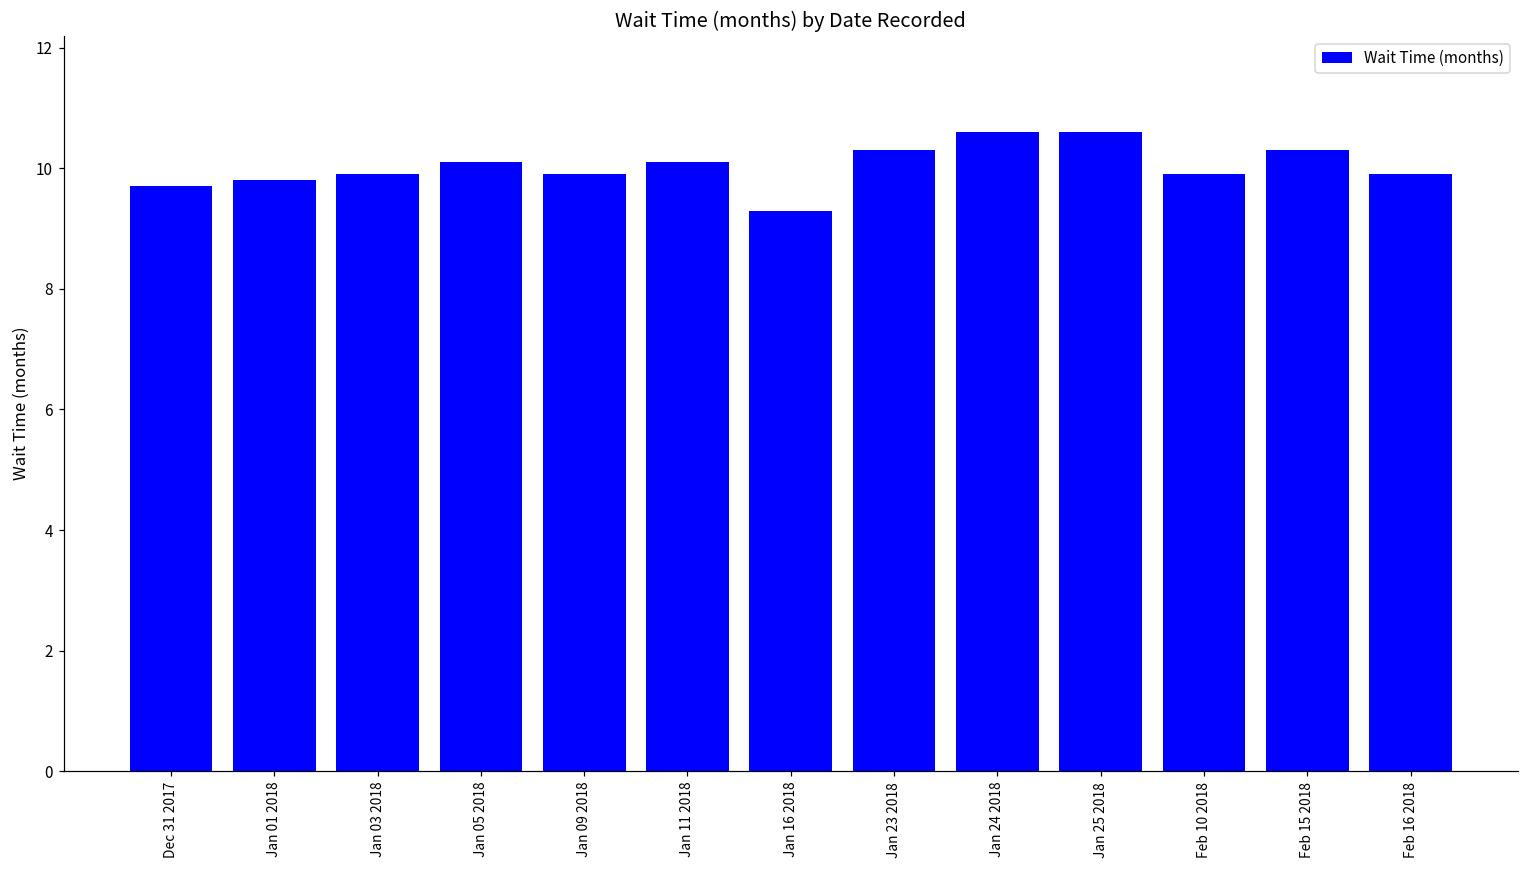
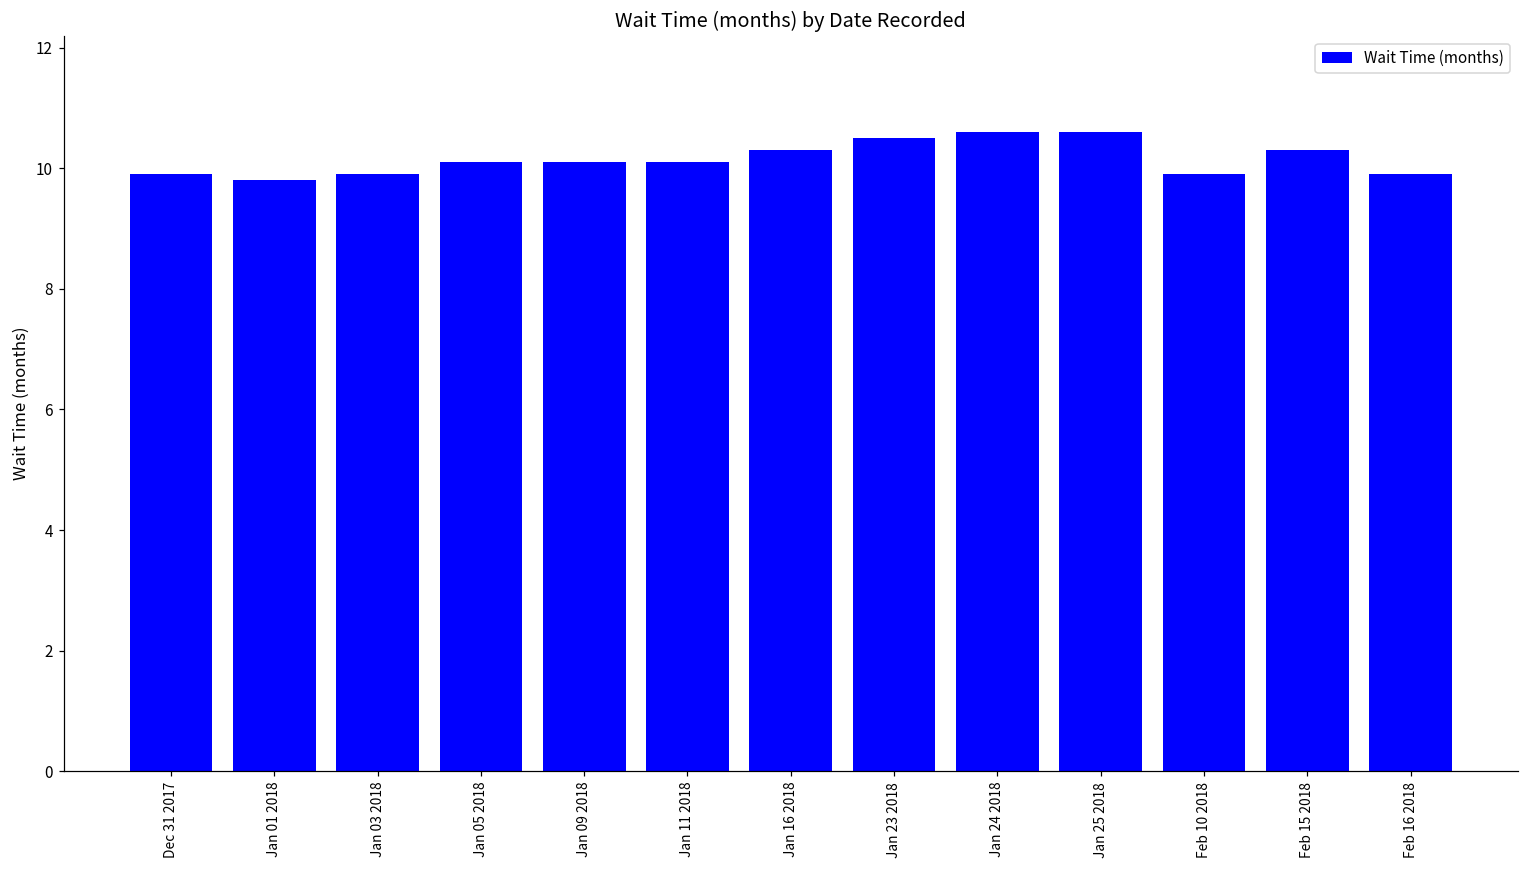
Dec 31 2017: 9.7 -> 9.9
Jan 09 2018: 9.9 -> 10.1
Jan 16 2018: 9.3 -> 10.3
Jan 23 2018: 10.3 -> 10.5
